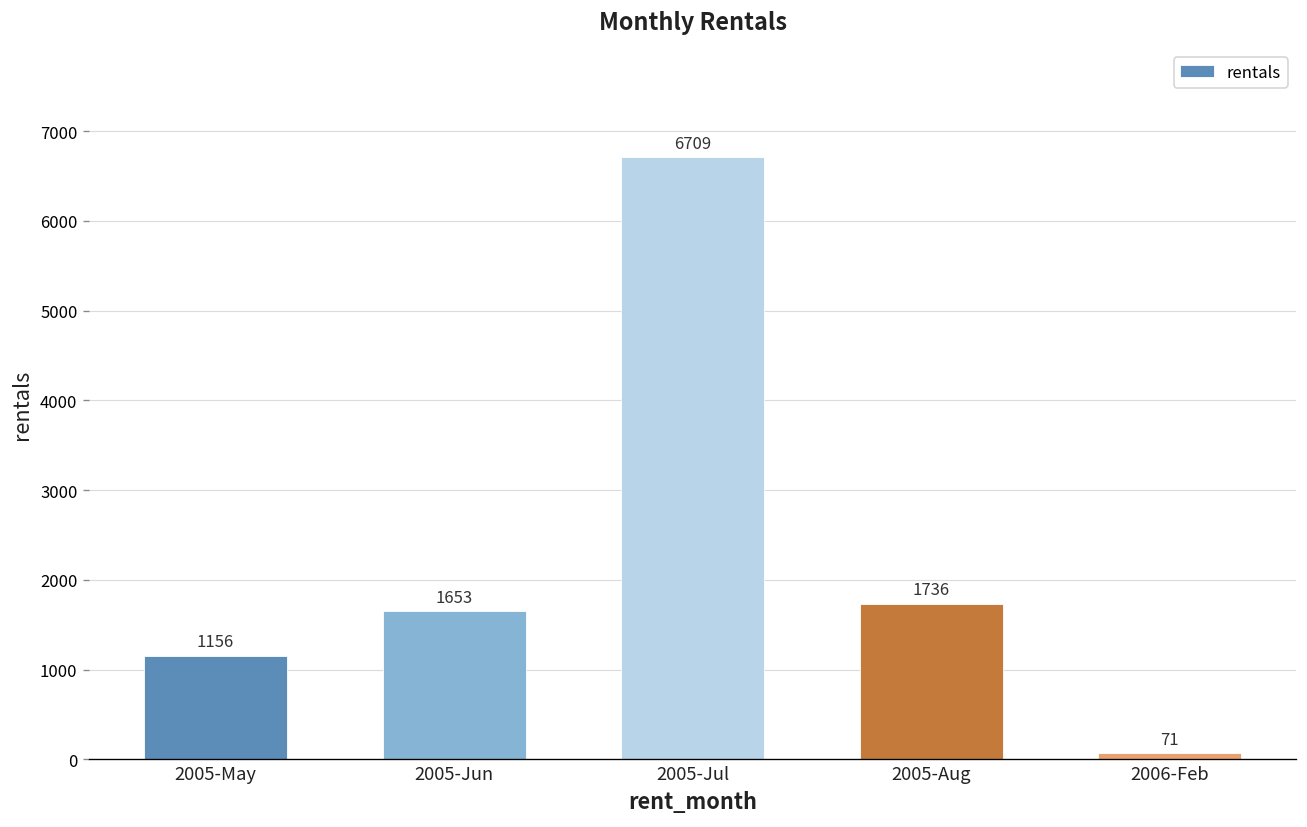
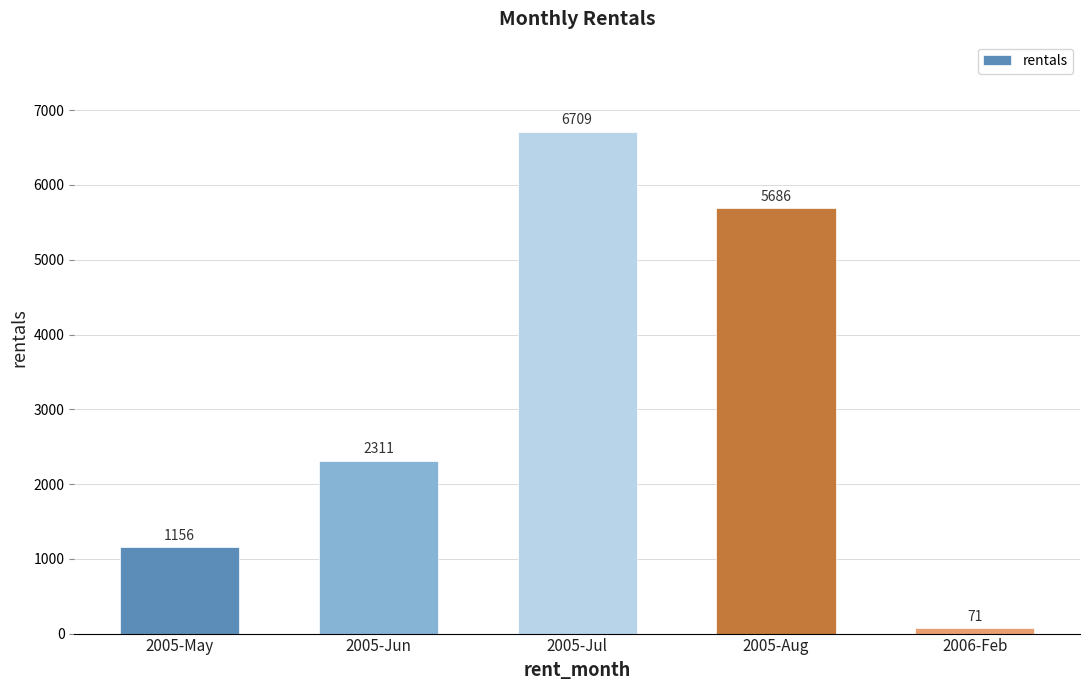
2005-Jun: 1653 -> 2311
2005-Aug: 1736 -> 5686
